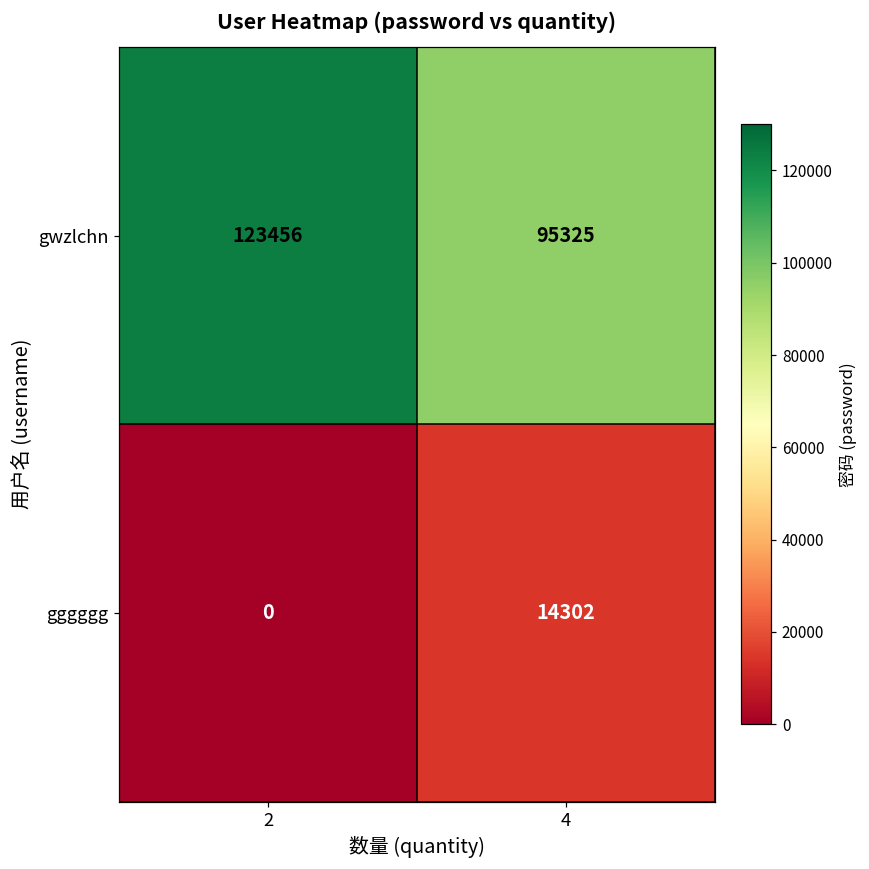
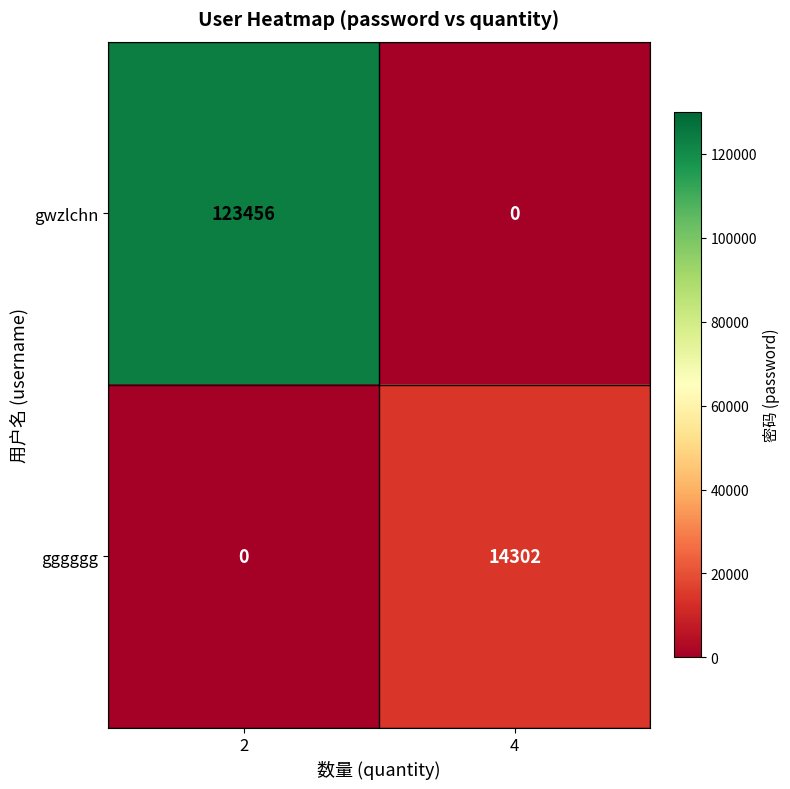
gwzlchn, 4: 95325 -> 0
